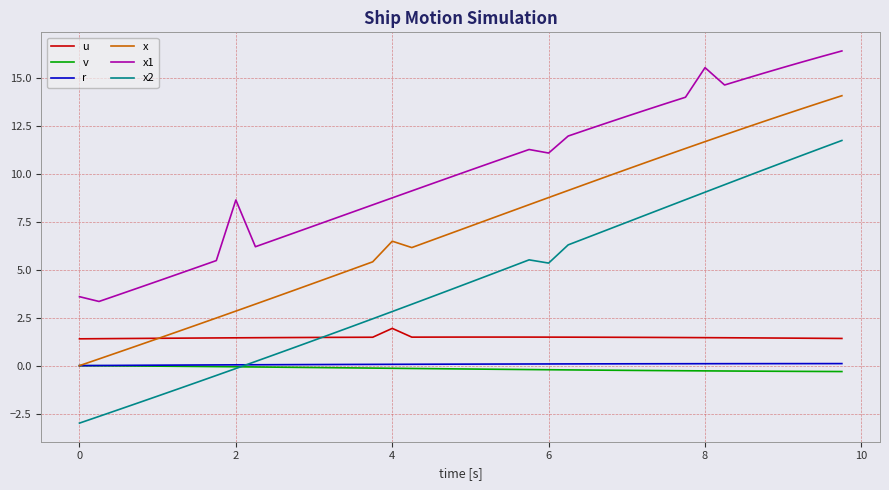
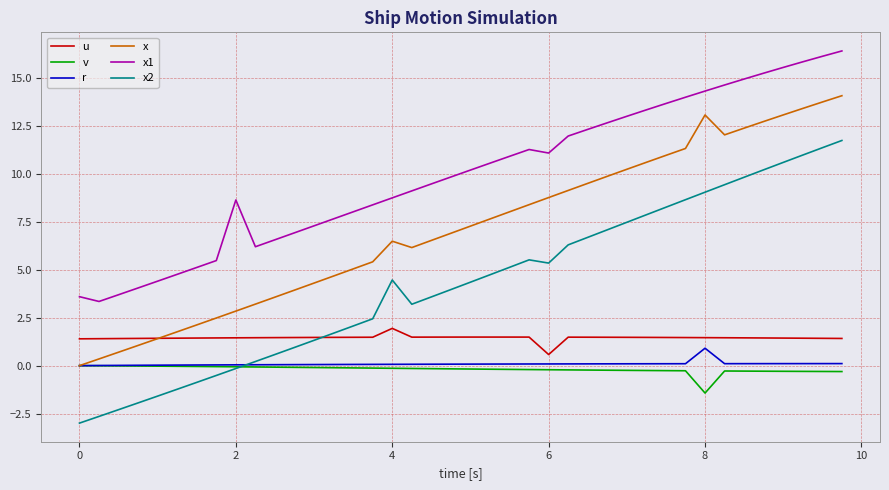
x2, 4: 2.8 -> 4.5
u, 6: 1.5 -> 0.6
v, 8: -0.3 -> -1.4
r, 8: 0.1 -> 0.9
x, 8: 11.7 -> 13.1
x1, 8: 15.6 -> 14.3
